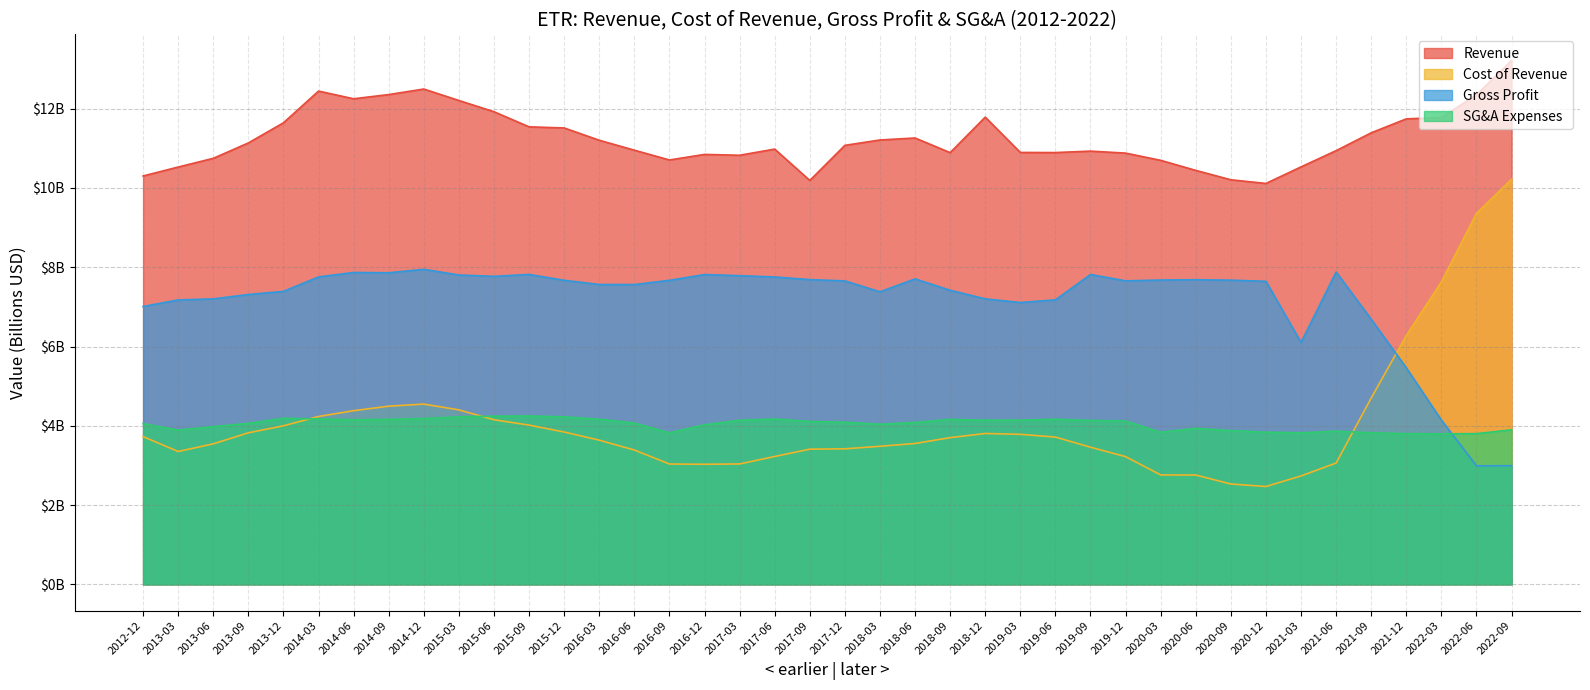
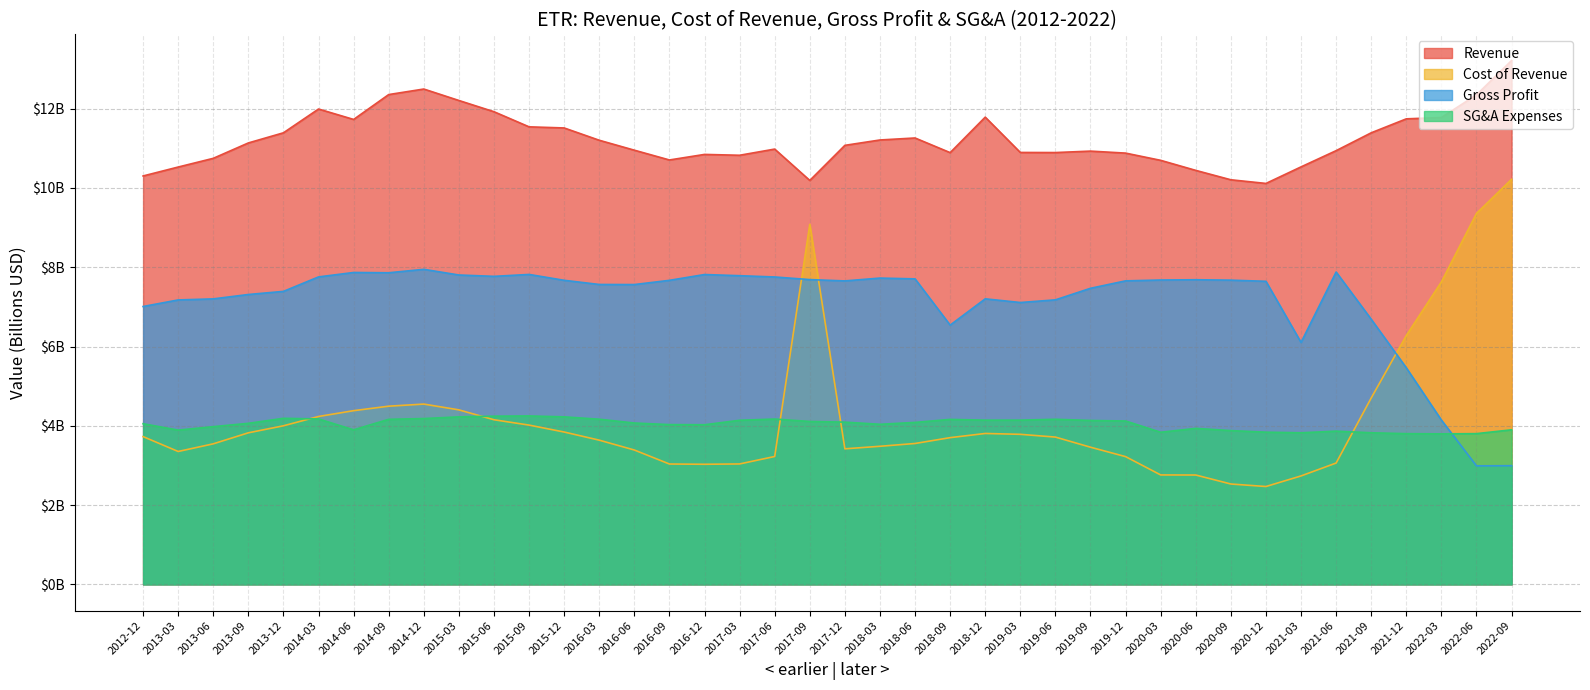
Revenue, 2013-12: $11600000000 -> $11400000000
Revenue, 2014-03: $12400000000 -> $12000000000
Revenue, 2014-06: $12200000000 -> $11700000000
SG&A Expenses, 2014-06: $4200000000 -> $3900000000
SG&A Expenses, 2016-09: $3800000000 -> $4000000000
Cost of Revenue, 2017-09: $3400000000 -> $9100000000
Gross Profit, 2018-03: $7400000000 -> $7700000000
Gross Profit, 2018-09: $7400000000 -> $6500000000
Gross Profit, 2019-09: $7800000000 -> $7500000000
